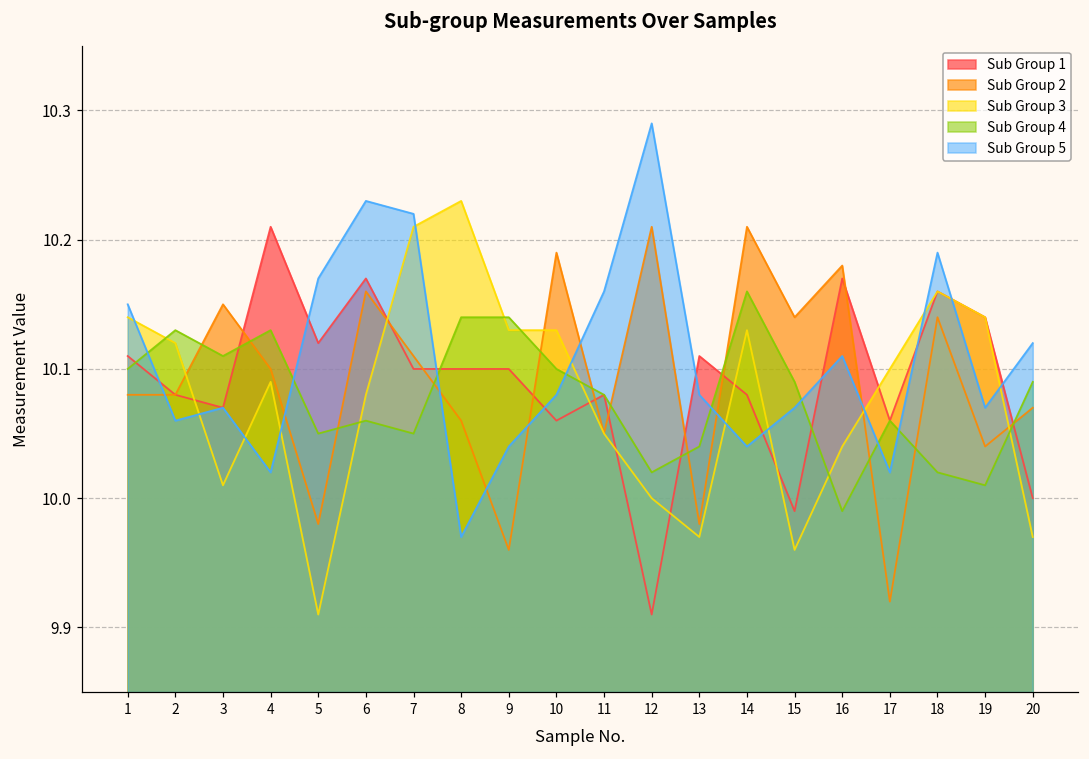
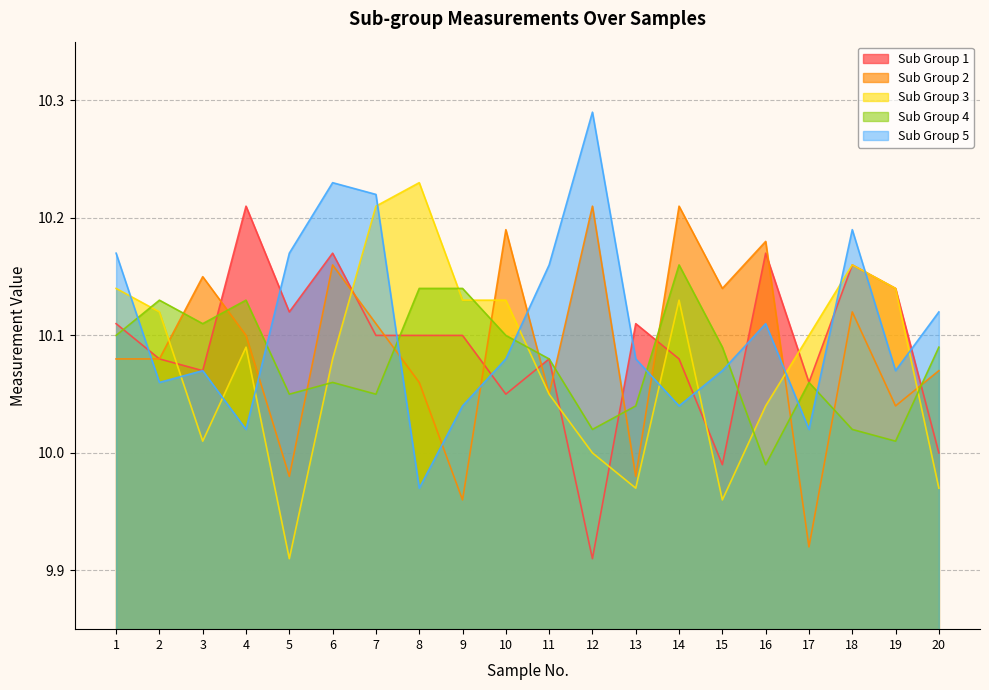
Sub Group 5, 1: 10.15 -> 10.17
Sub Group 1, 10: 10.06 -> 10.05
Sub Group 2, 18: 10.14 -> 10.12
